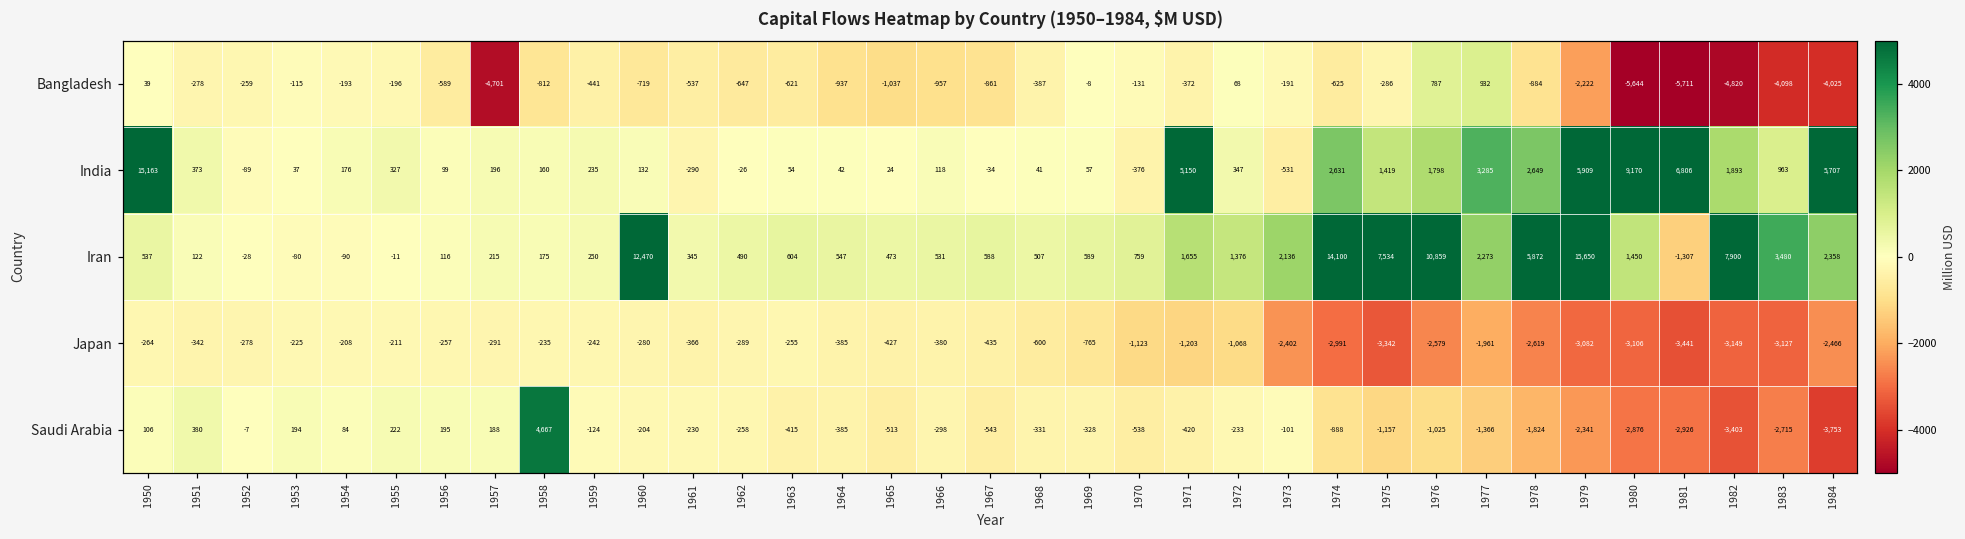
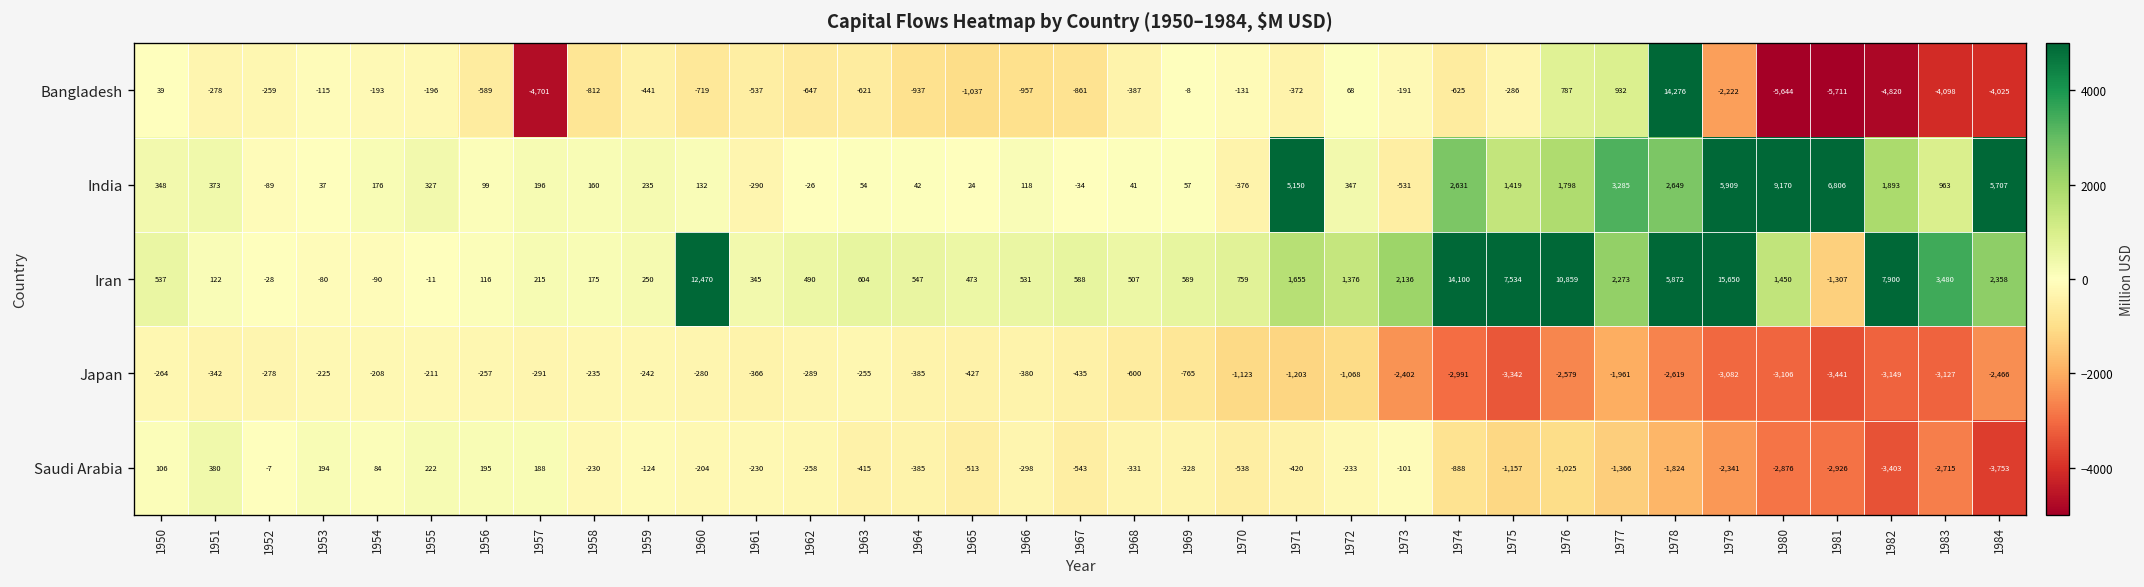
Bangladesh, 1978: -884 -> 14,276
India, 1950: 15,163 -> 348
Saudi Arabia, 1958: 4,667 -> -230
